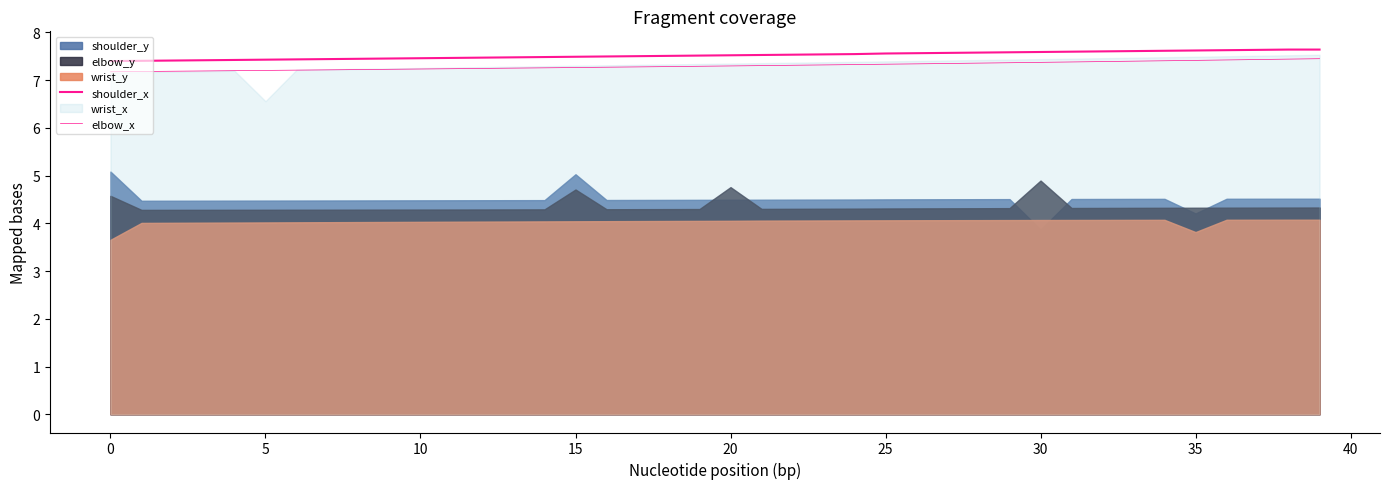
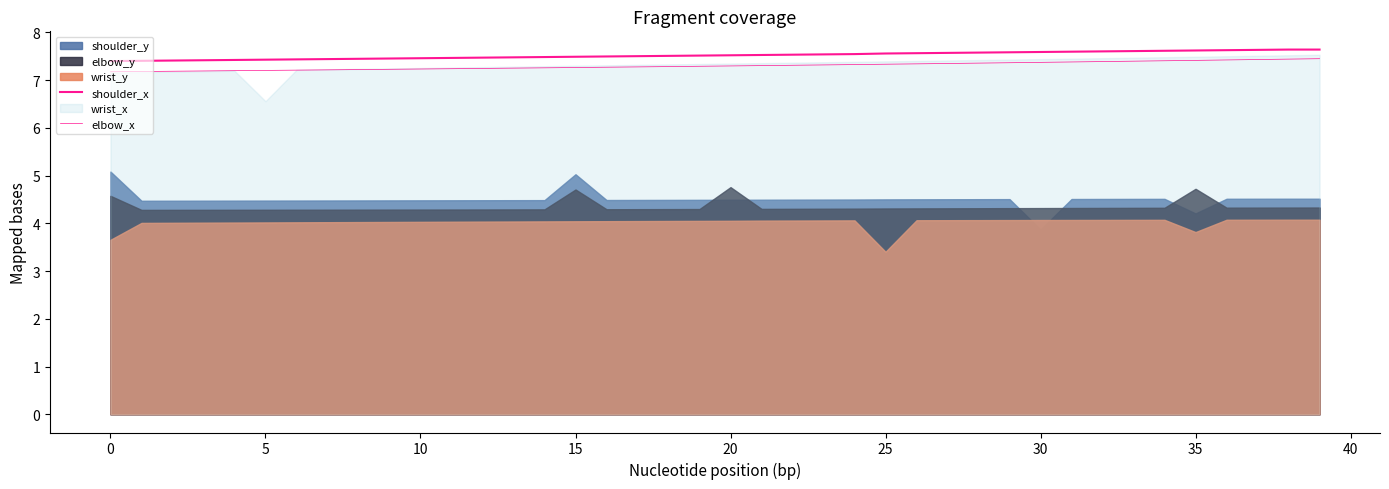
wrist_y, 25: 4.1 -> 3.4
elbow_y, 30: 4.9 -> 4.3
elbow_y, 35: 4.3 -> 4.7
